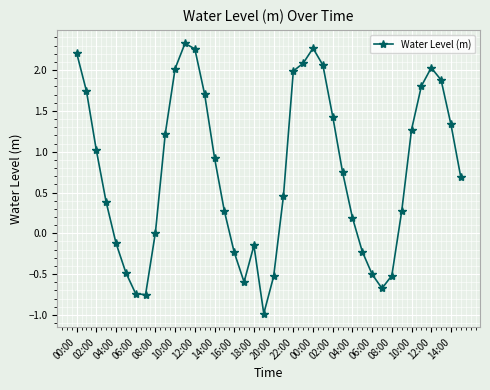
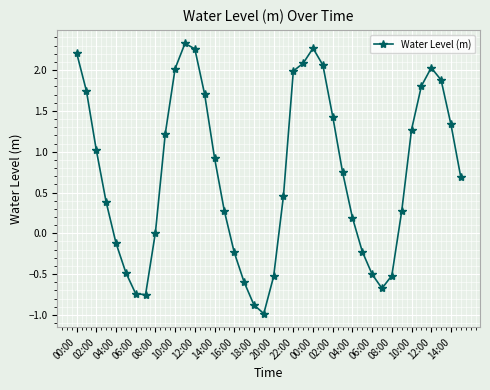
18:00: -0.1 -> -0.9
